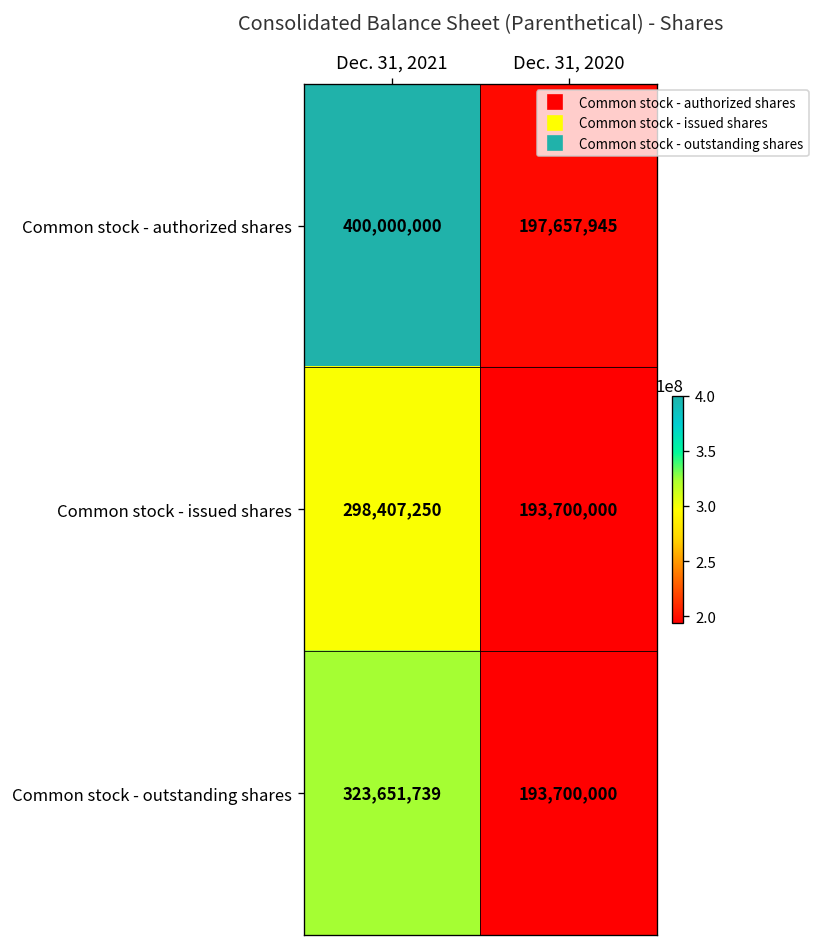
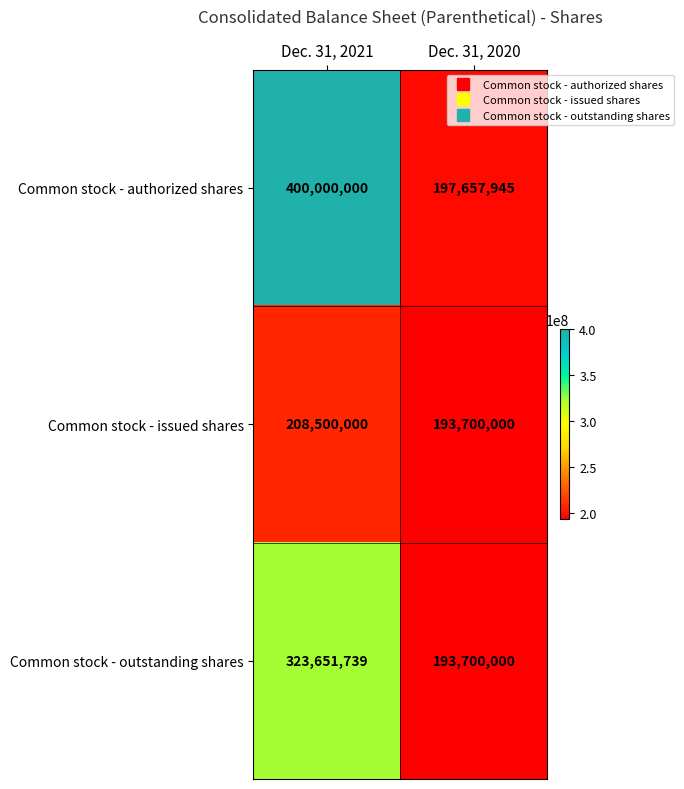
Common stock - issued shares, Dec. 31, 2021: 298,407,250 -> 208,500,000
